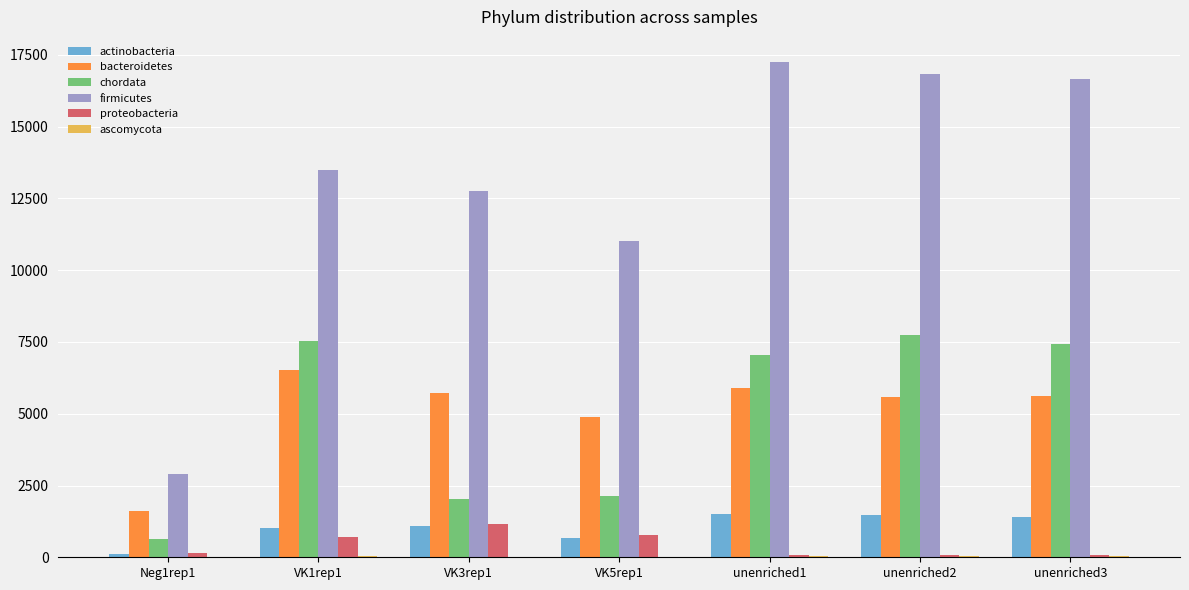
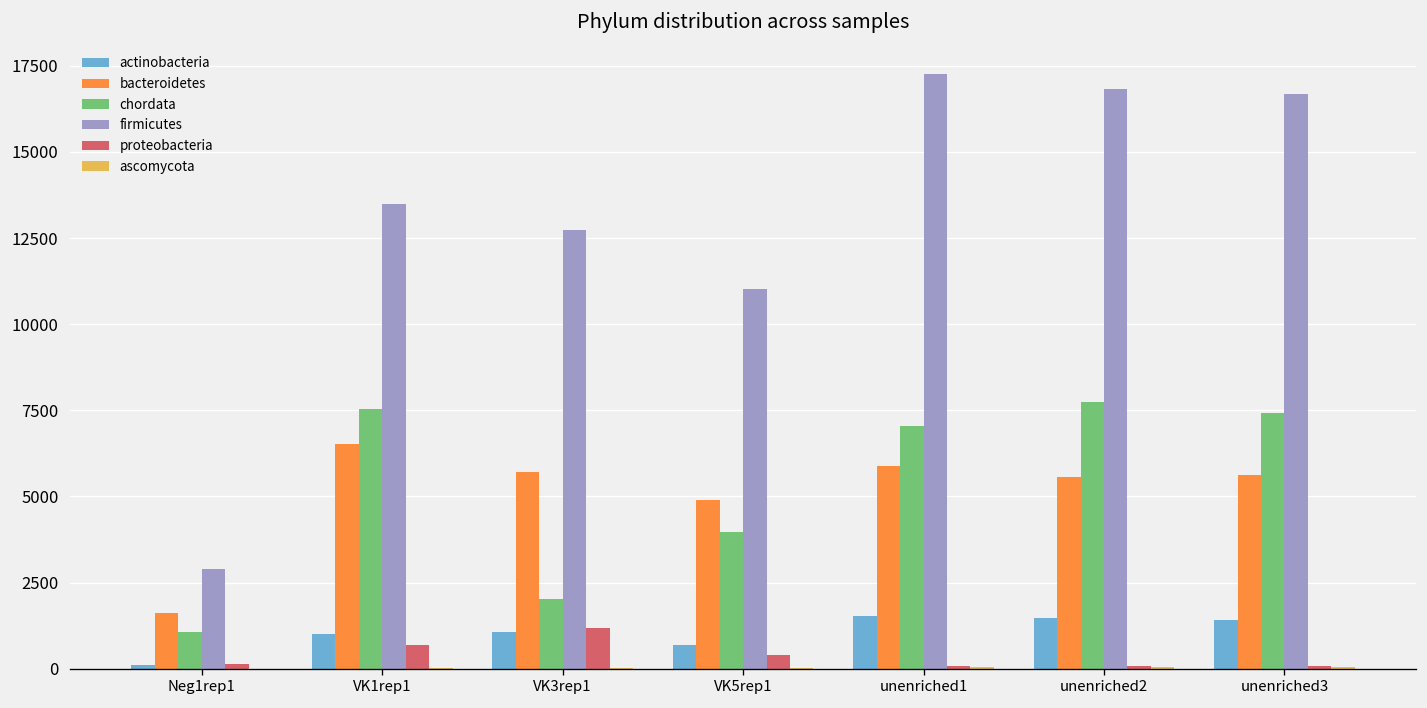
chordata, Neg1rep1: 700 -> 1100
chordata, VK5rep1: 2100 -> 4000
proteobacteria, VK5rep1: 800 -> 400
